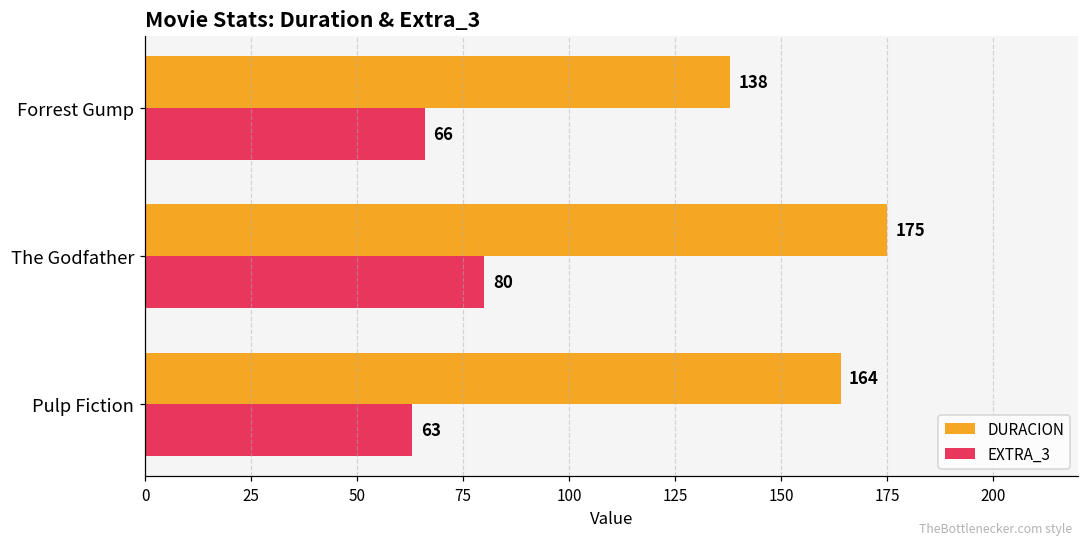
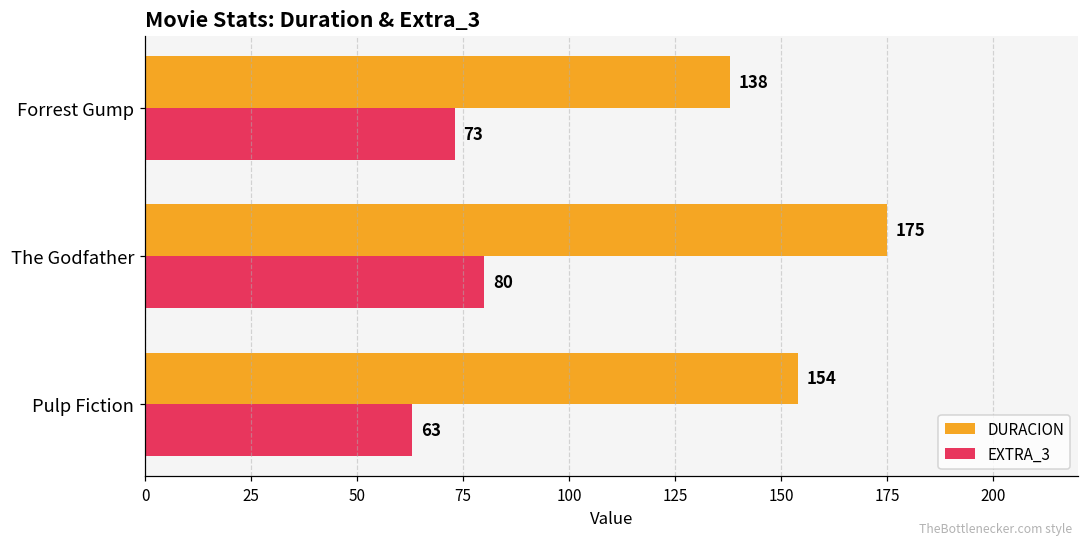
EXTRA_3, Forrest Gump: 66 -> 73
DURACION, Pulp Fiction: 164 -> 154
